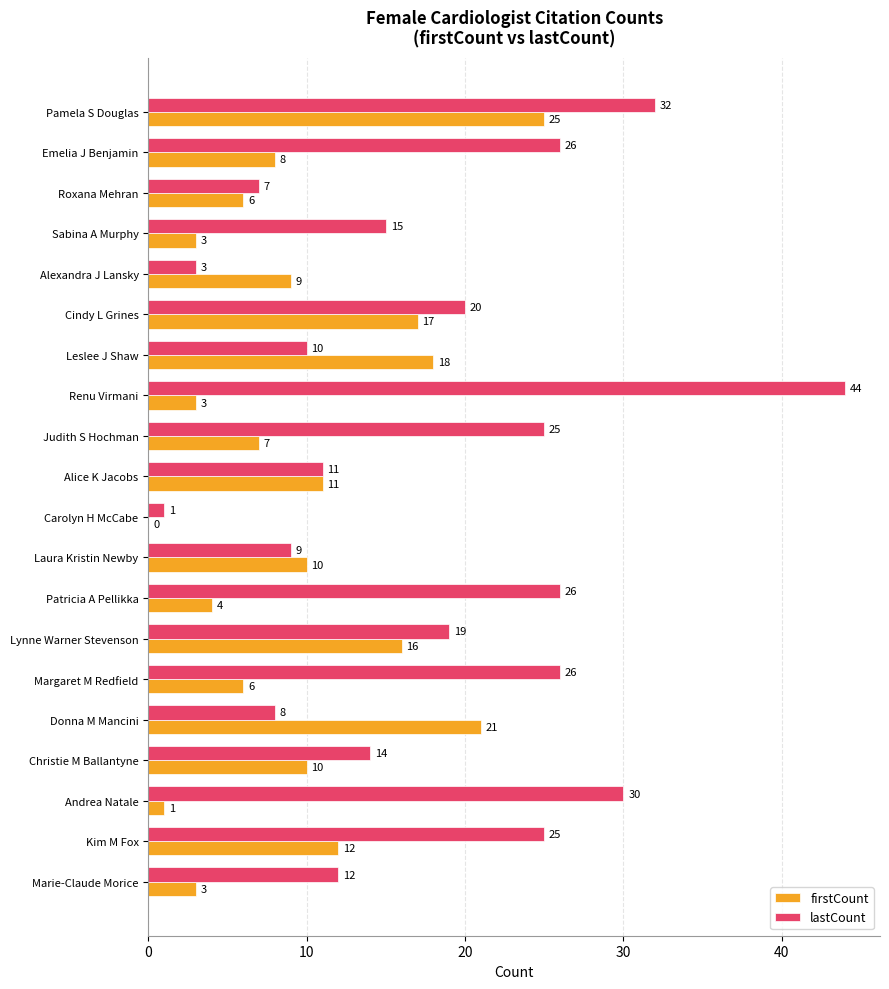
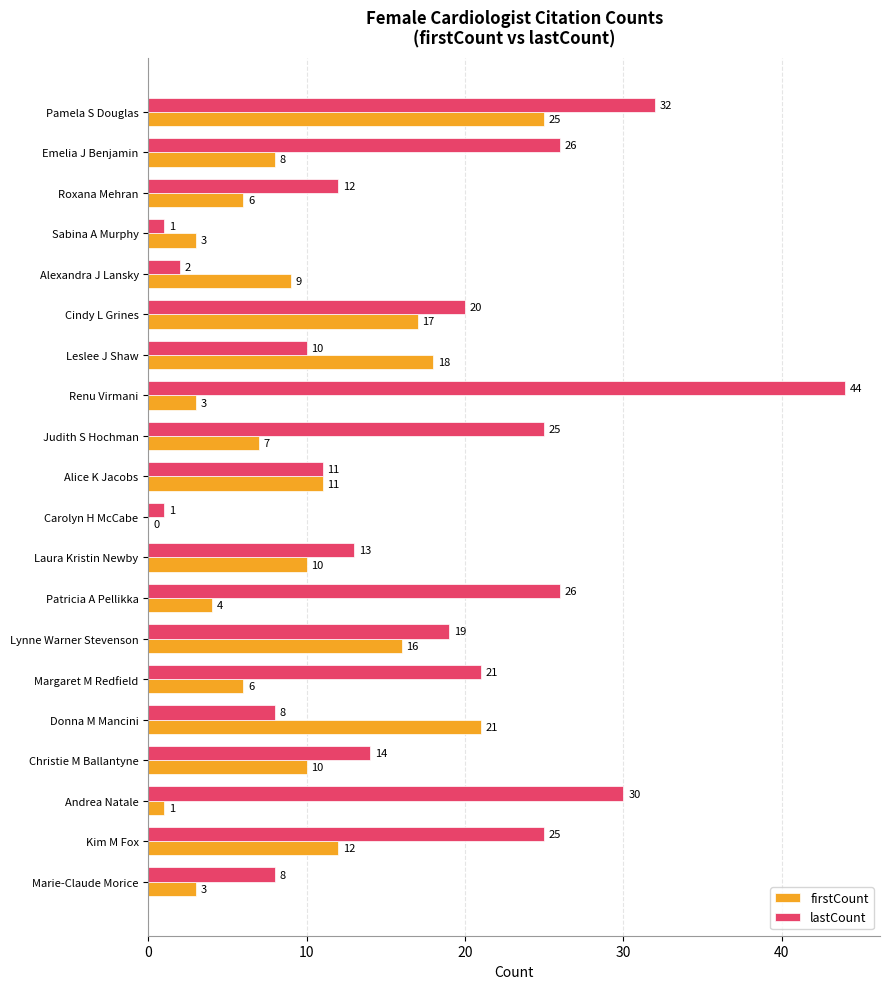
lastCount, Roxana Mehran: 7 -> 12
lastCount, Sabina A Murphy: 15 -> 1
lastCount, Alexandra J Lansky: 3 -> 2
lastCount, Laura Kristin Newby: 9 -> 13
lastCount, Margaret M Redfield: 26 -> 21
lastCount, Marie-Claude Morice: 12 -> 8
